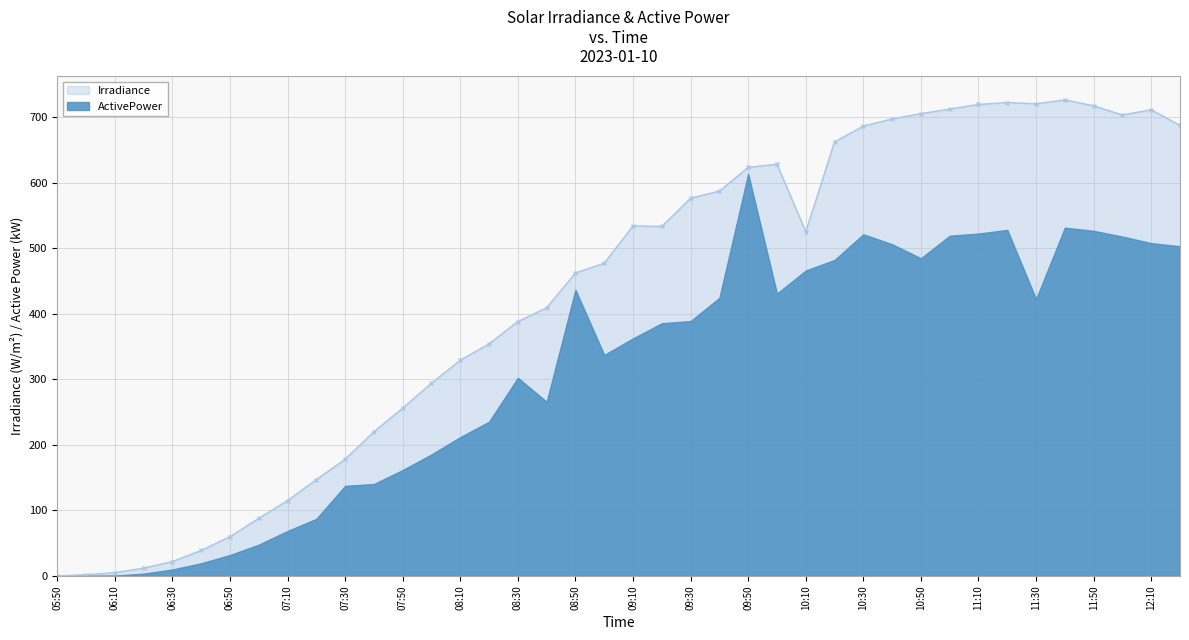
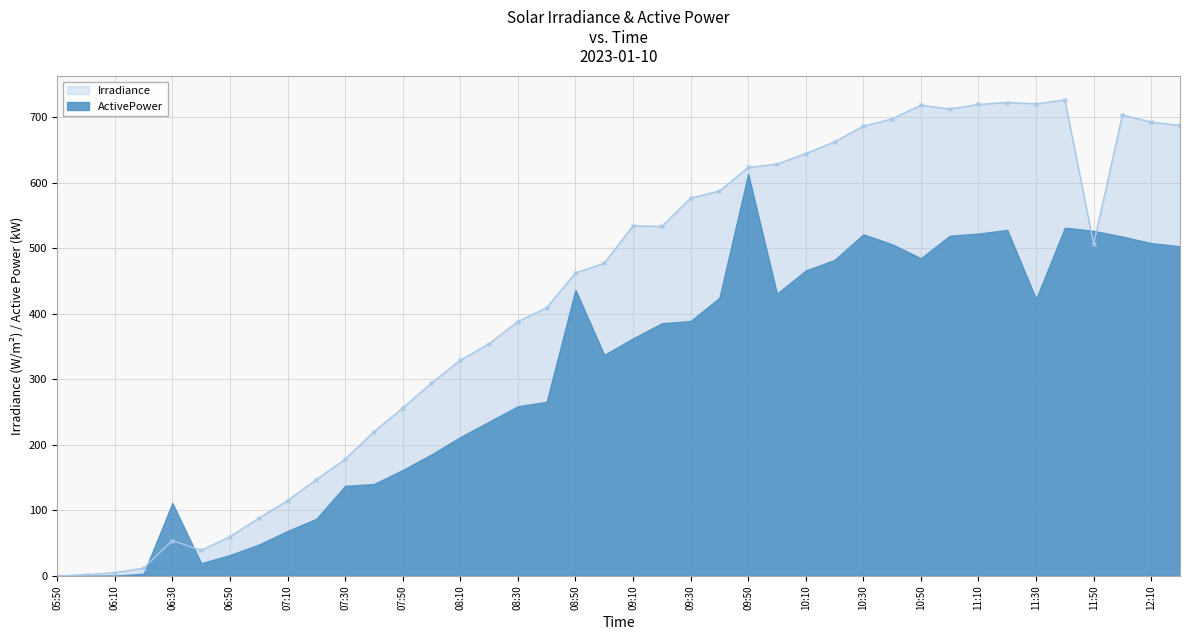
Irradiance, 06:30: 20 -> 50
ActivePower, 06:30: 10 -> 110
ActivePower, 08:30: 300 -> 260
Irradiance, 10:10: 530 -> 640
Irradiance, 10:50: 710 -> 720
Irradiance, 11:50: 720 -> 510
Irradiance, 12:10: 710 -> 690
